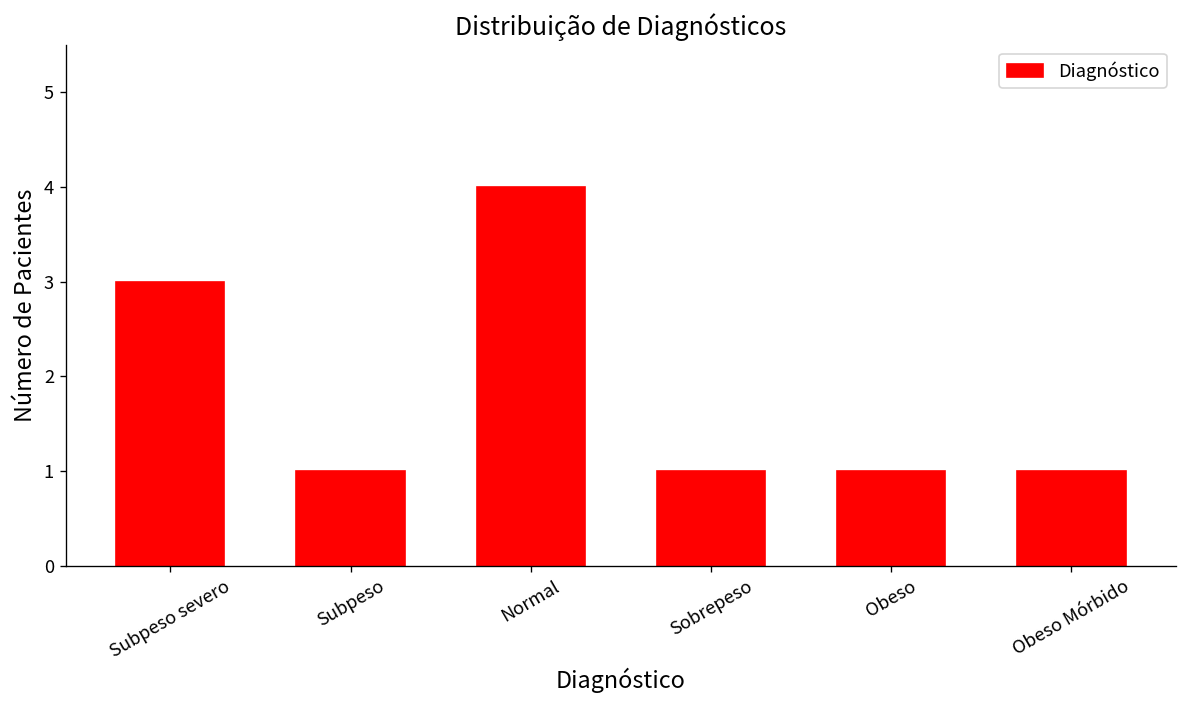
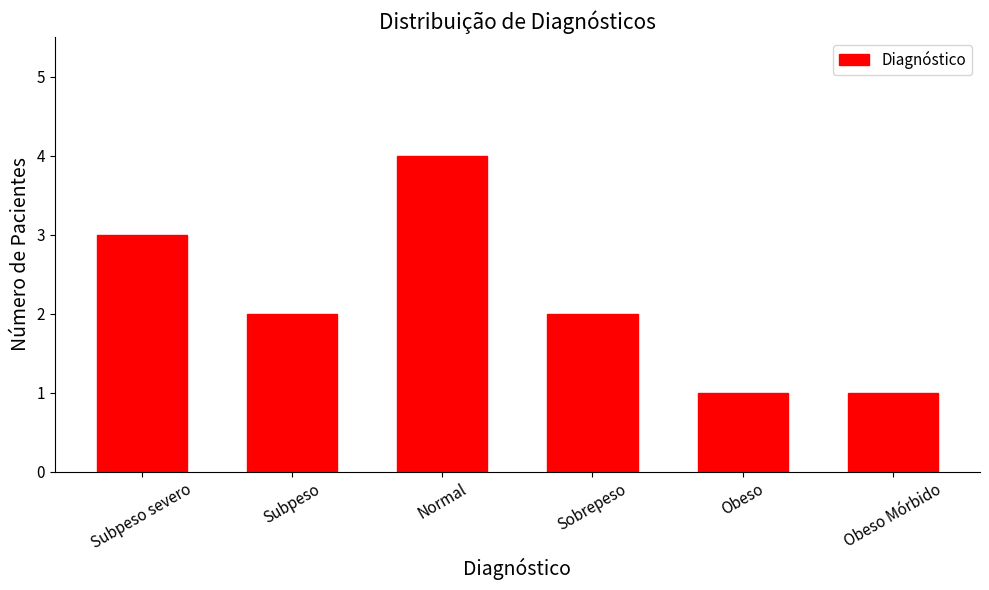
Subpeso: 1 -> 2
Sobrepeso: 1 -> 2
